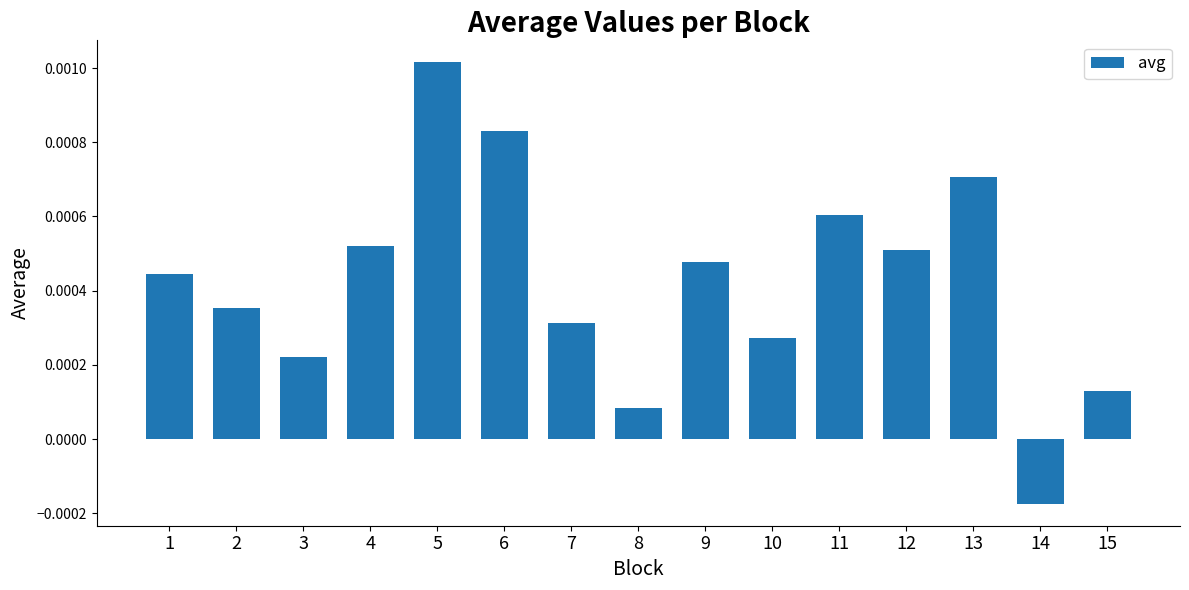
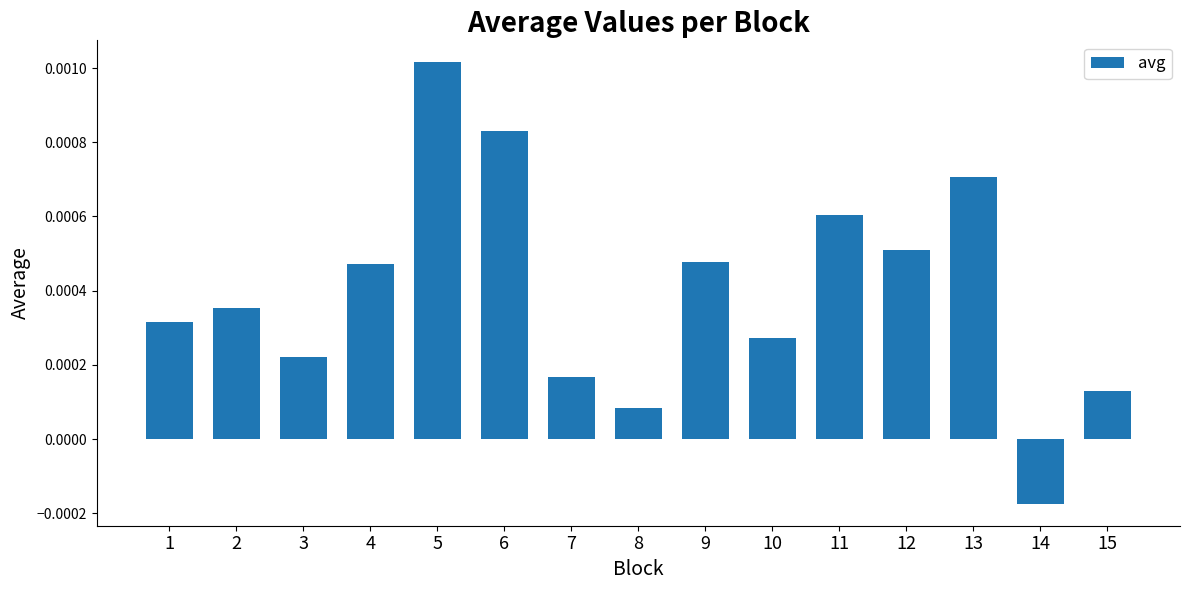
1: 0.00044 -> 0.00032
4: 0.00052 -> 0.00047
7: 0.00031 -> 0.00017
